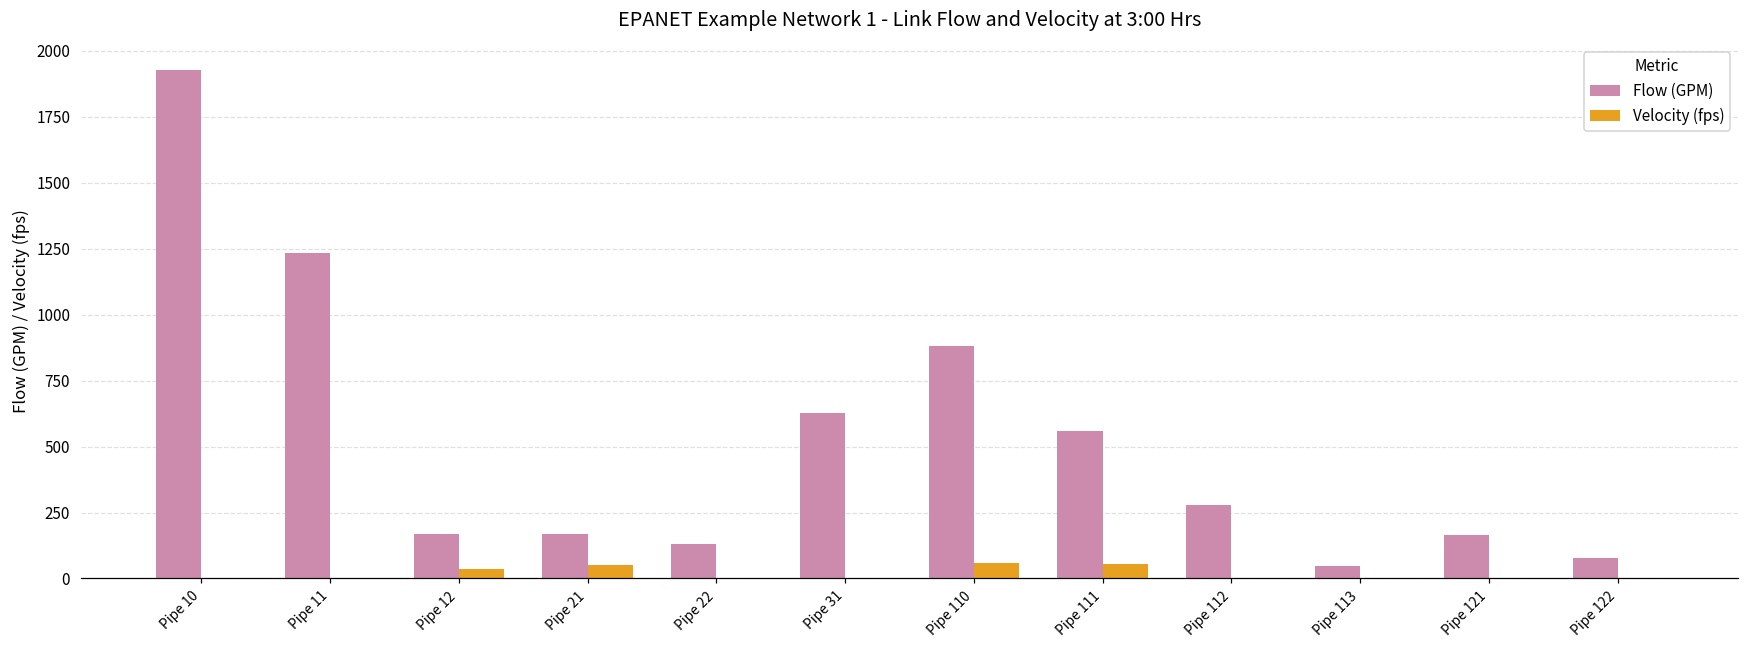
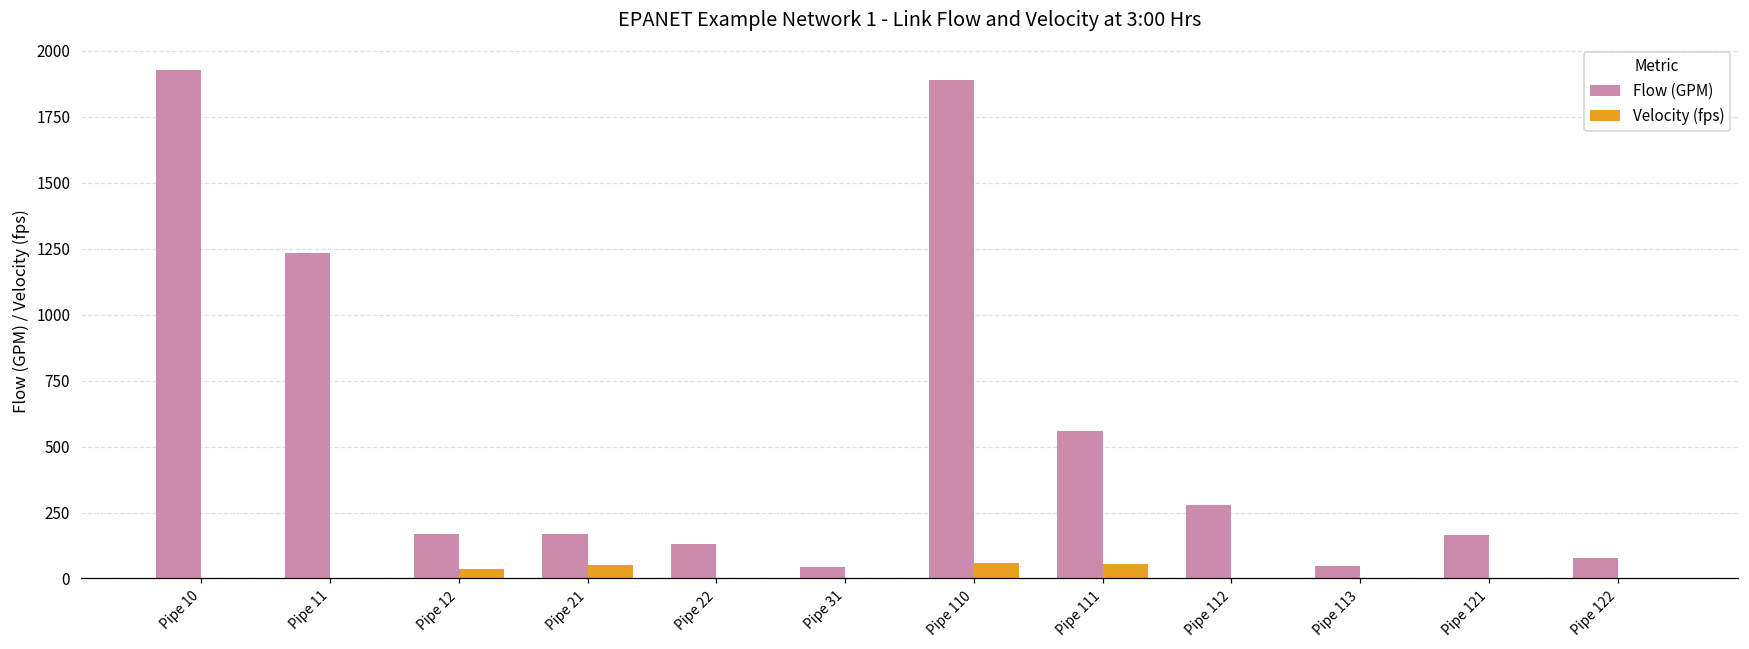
Flow (GPM), Pipe 31: 630 -> 40
Flow (GPM), Pipe 110: 880 -> 1890
